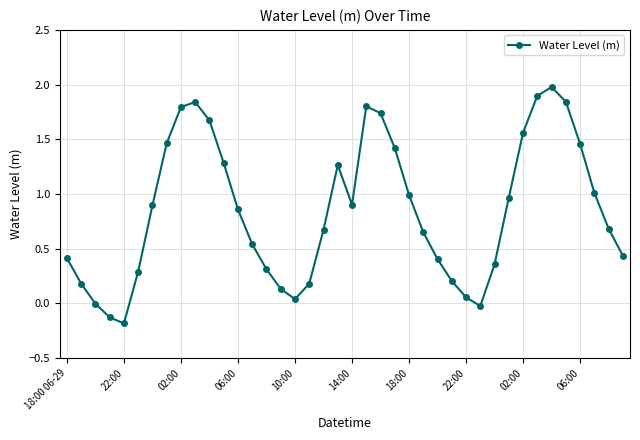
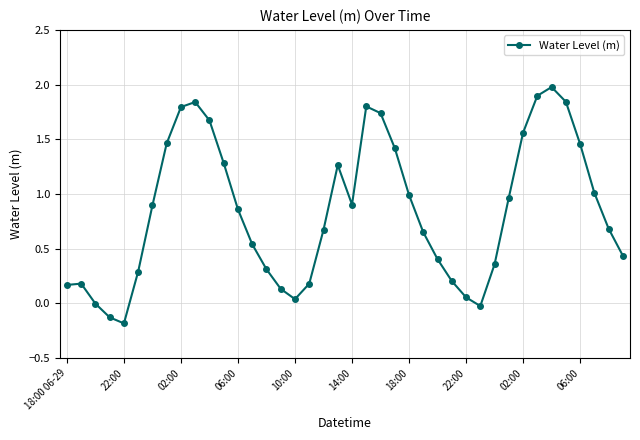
18:00 06-29: 0.41 -> 0.17
